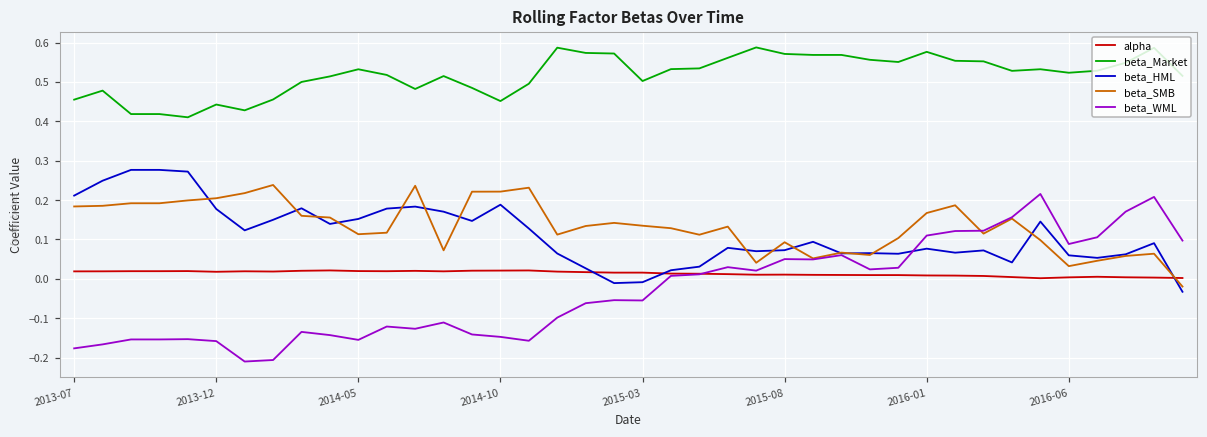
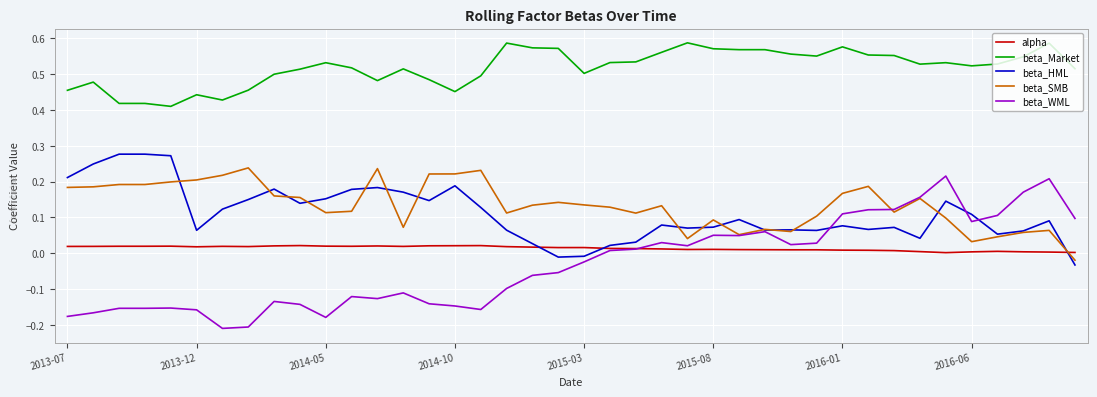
beta_HML, 2013-12: 0.18 -> 0.06
beta_WML, 2014-05: -0.16 -> -0.18
beta_WML, 2015-03: -0.05 -> -0.02
beta_HML, 2016-06: 0.06 -> 0.11
